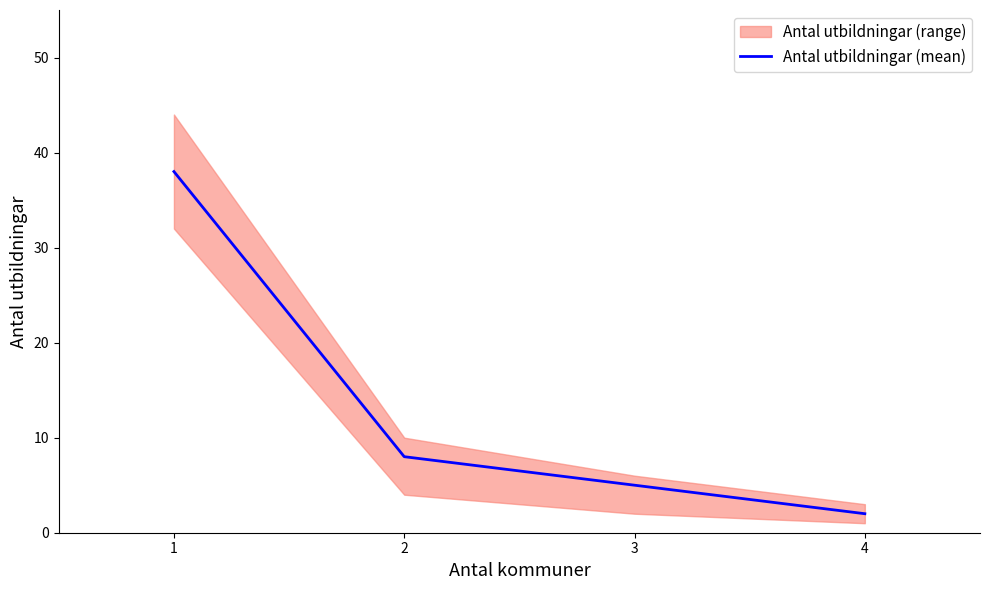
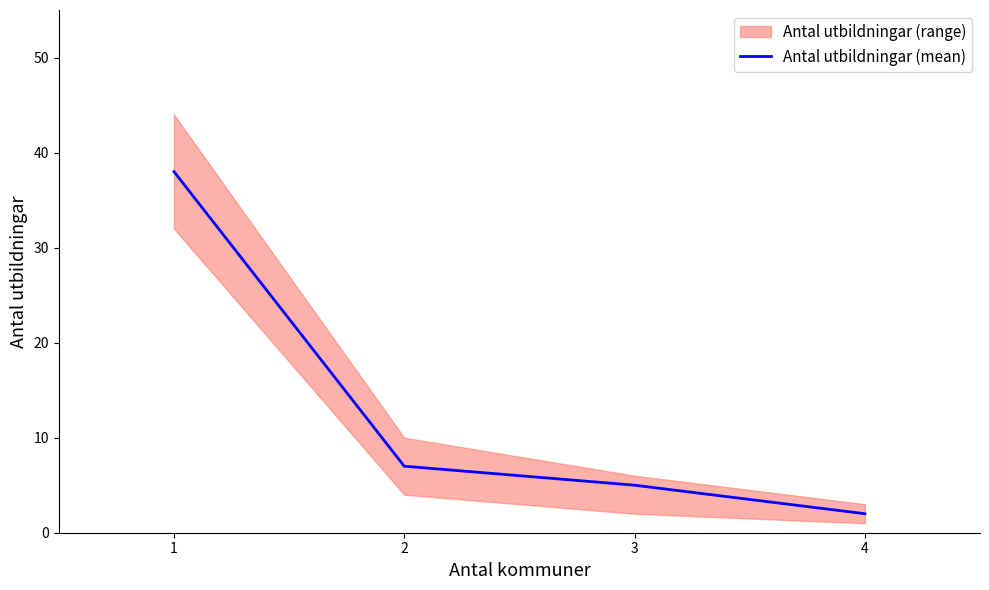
Antal utbildningar (mean), 2: 8 -> 7
